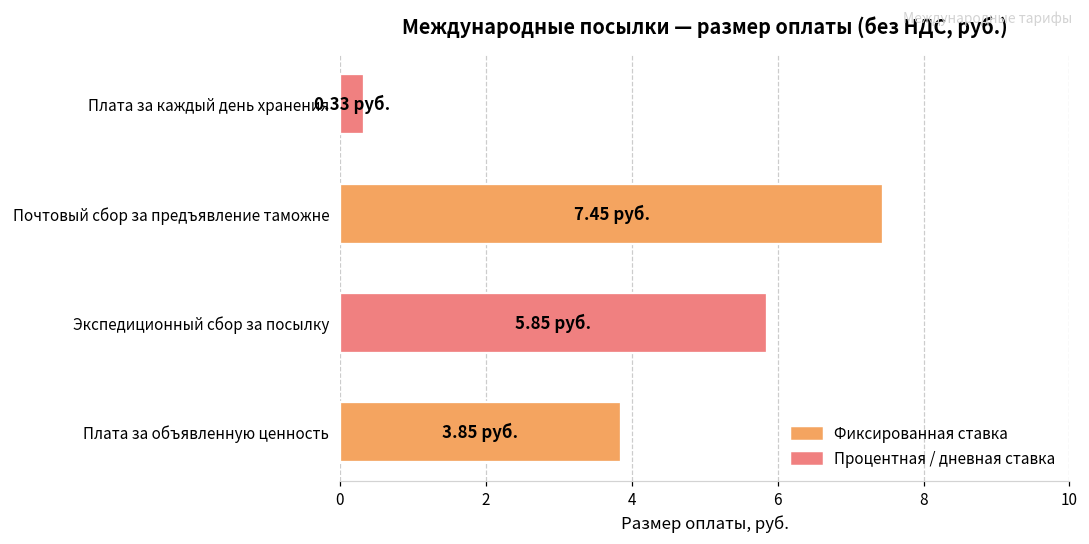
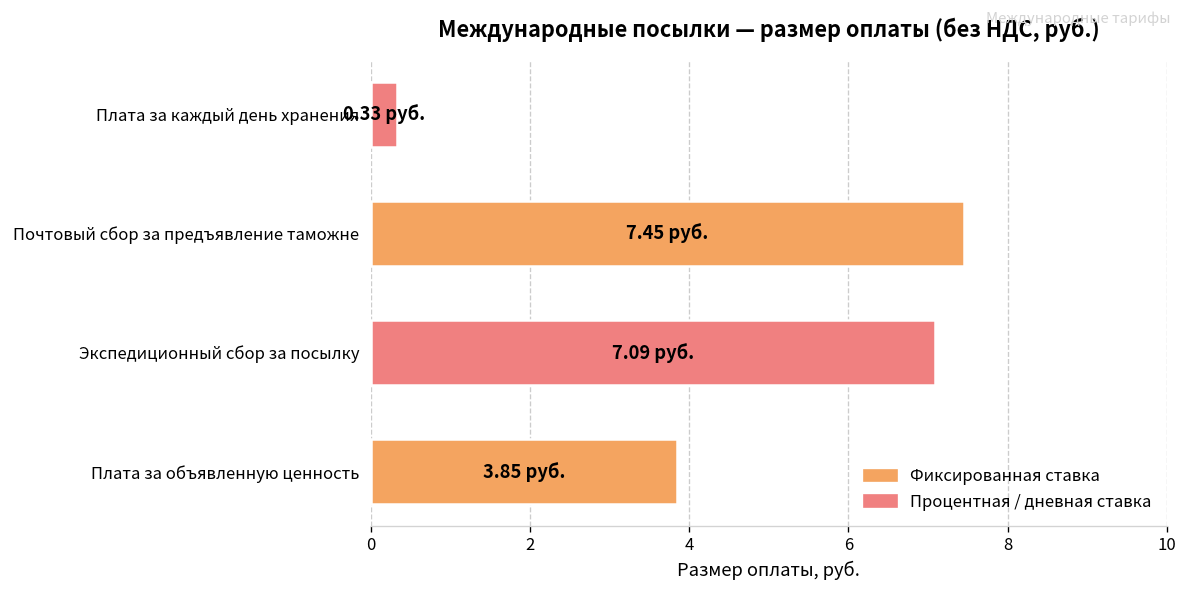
Экспедиционный сбор за посылку: 5.85 -> 7.09
